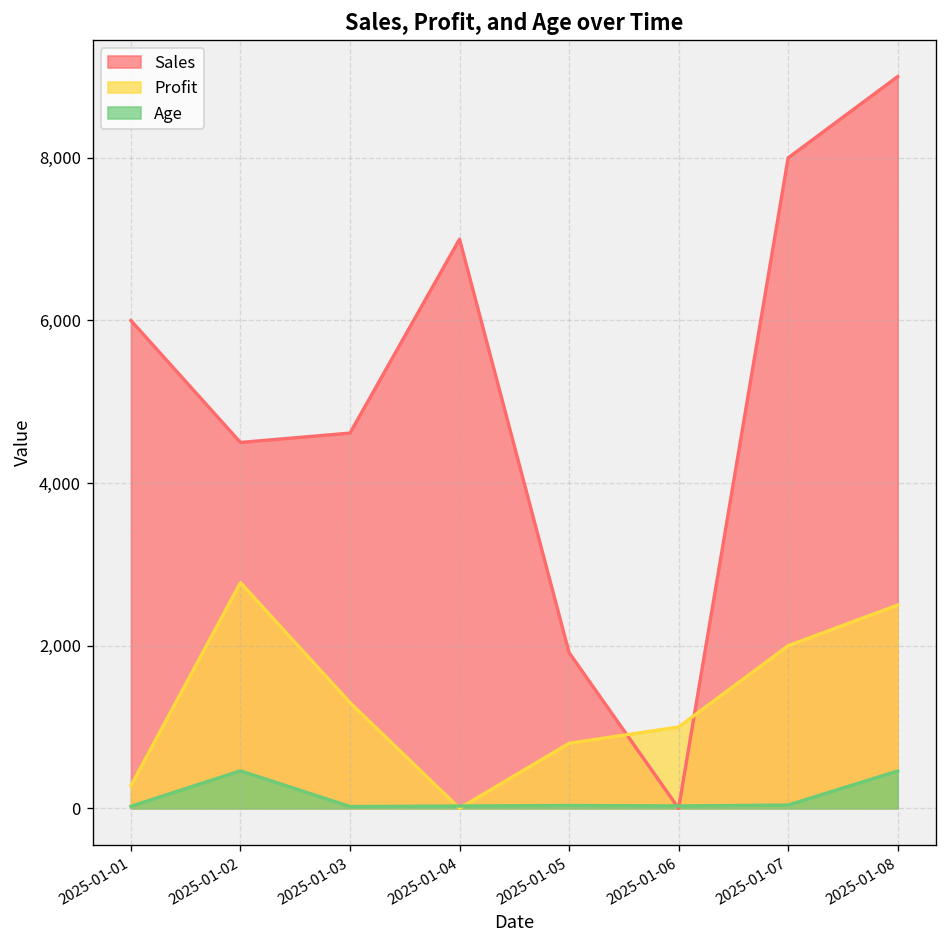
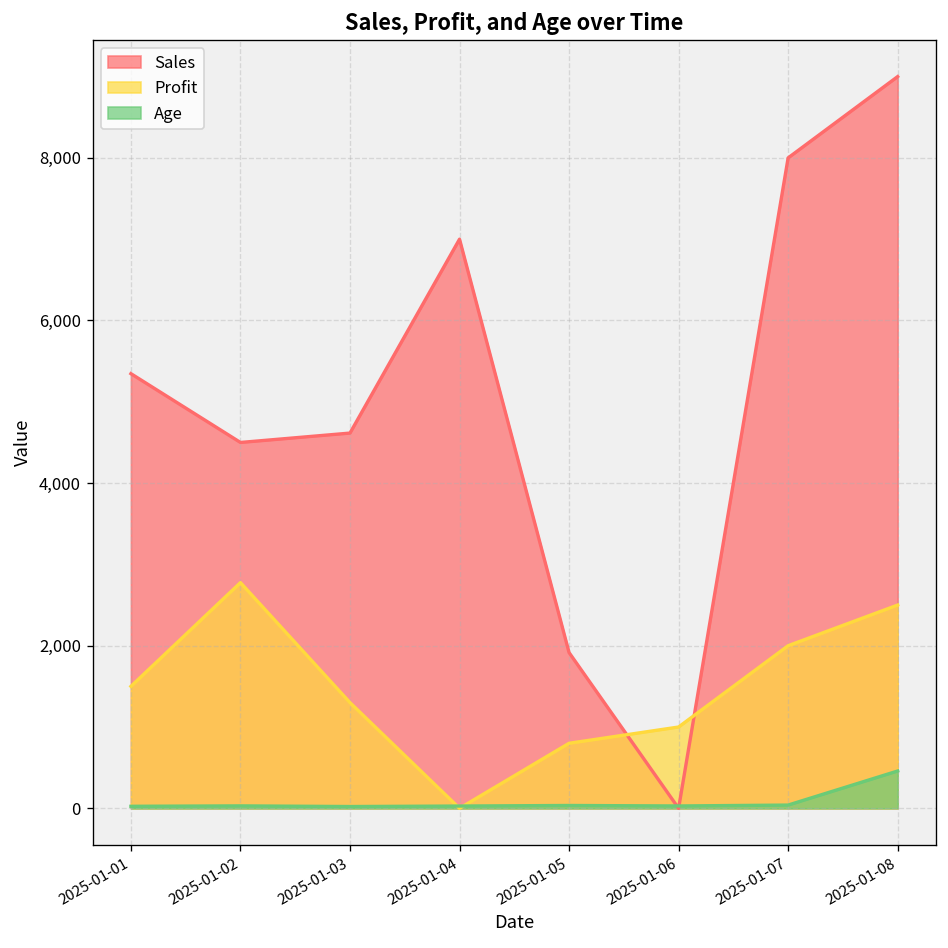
Sales, 2025-01-01: 6,000 -> 5,300
Profit, 2025-01-01: 300 -> 1,500
Age, 2025-01-02: 500 -> 0
